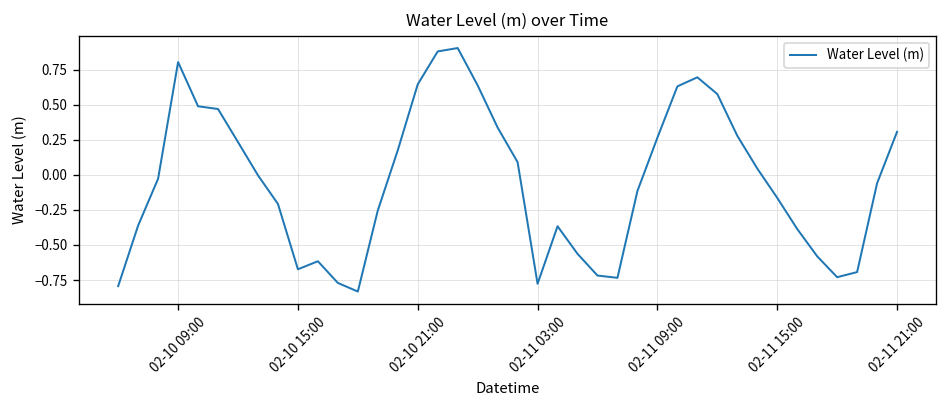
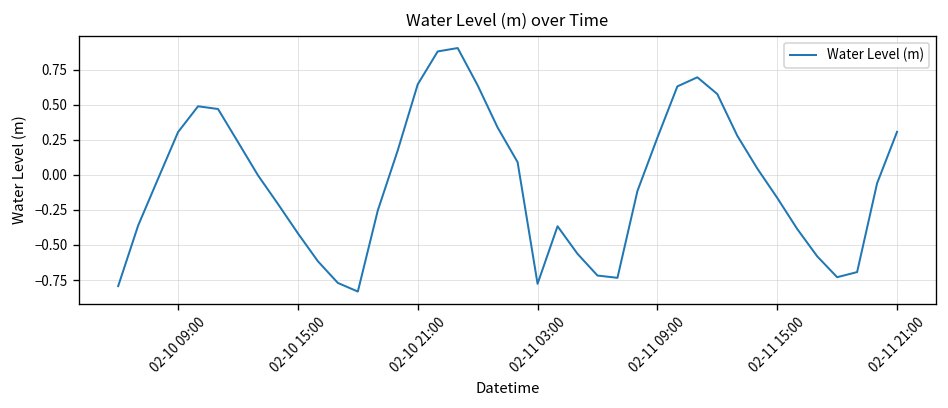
02-10 09:00: 0.80 -> 0.31
02-10 15:00: -0.67 -> -0.42
